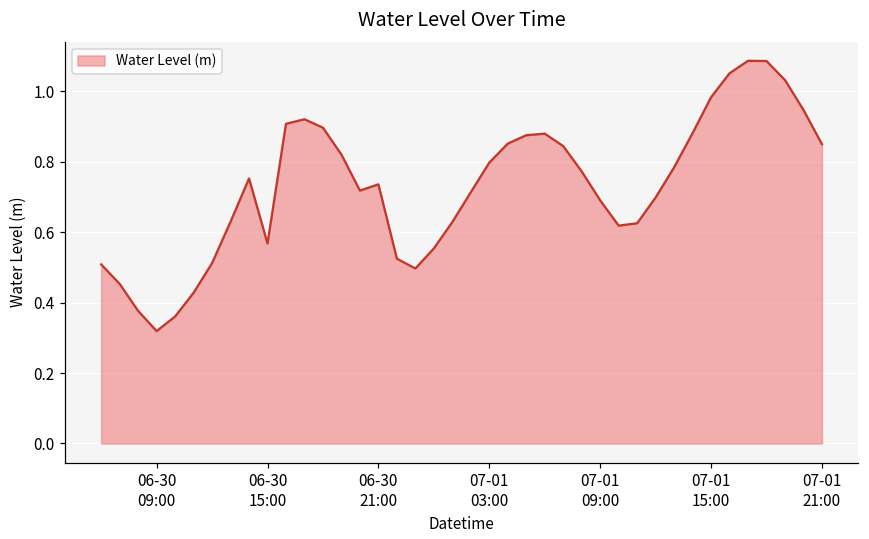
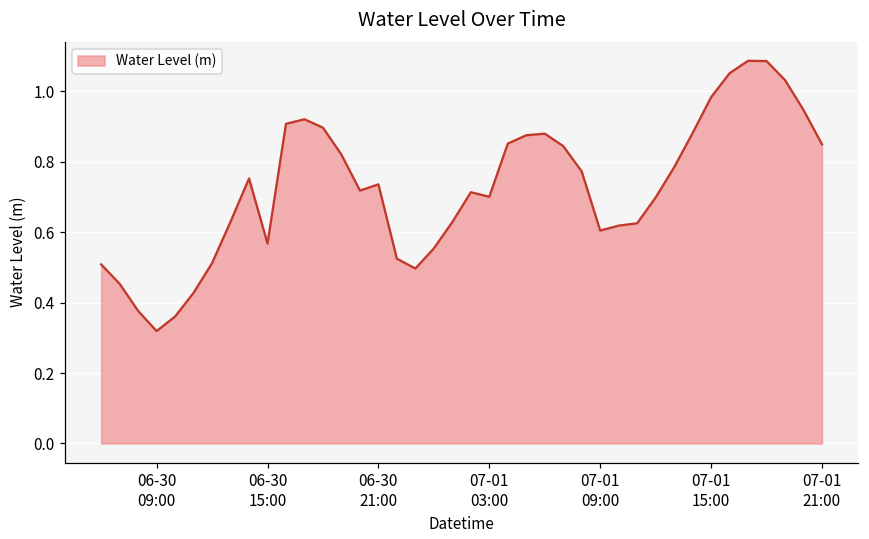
07-01 03:00: 0.80 -> 0.70
07-01 09:00: 0.69 -> 0.60
